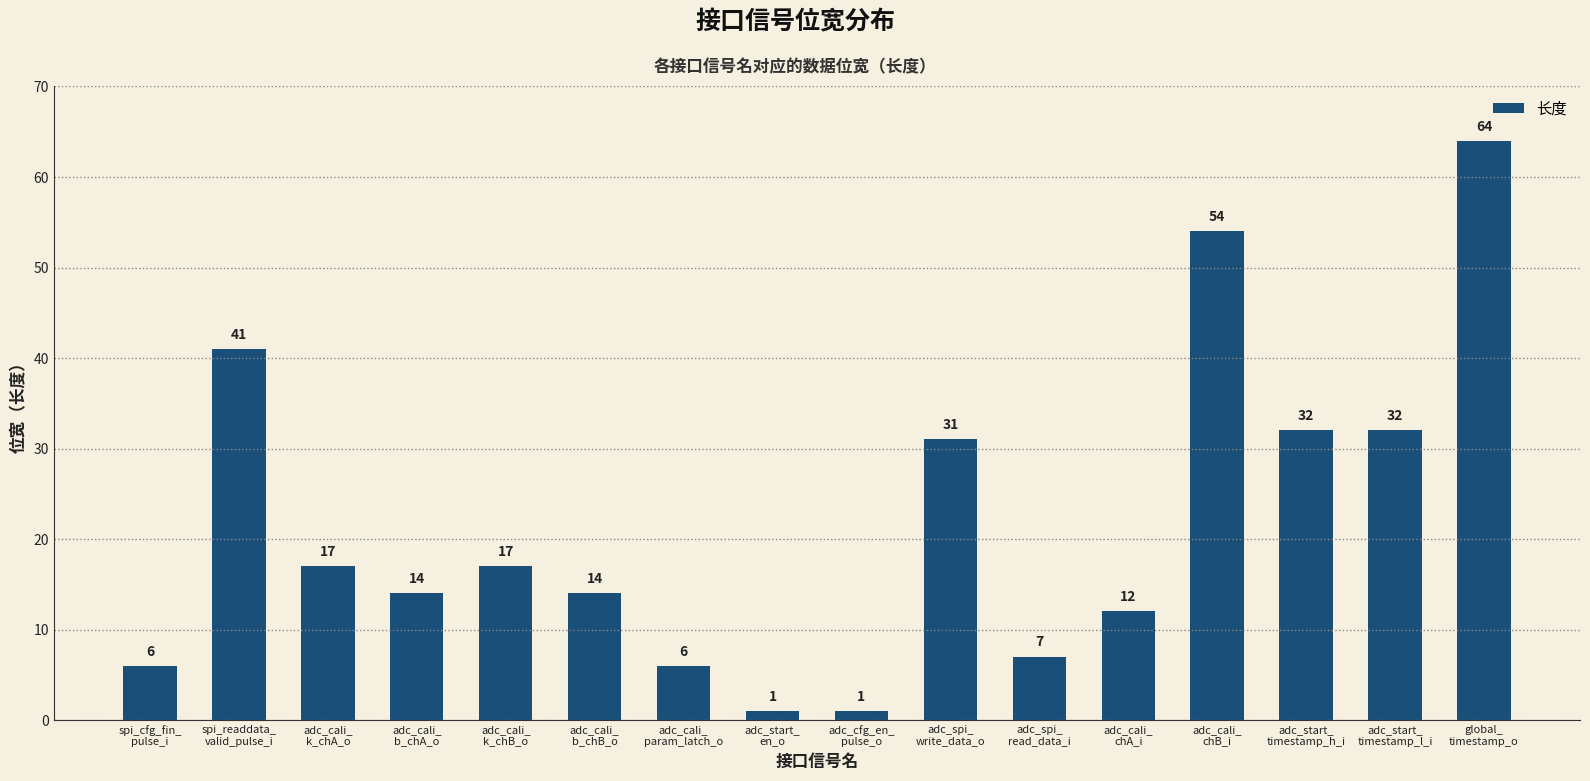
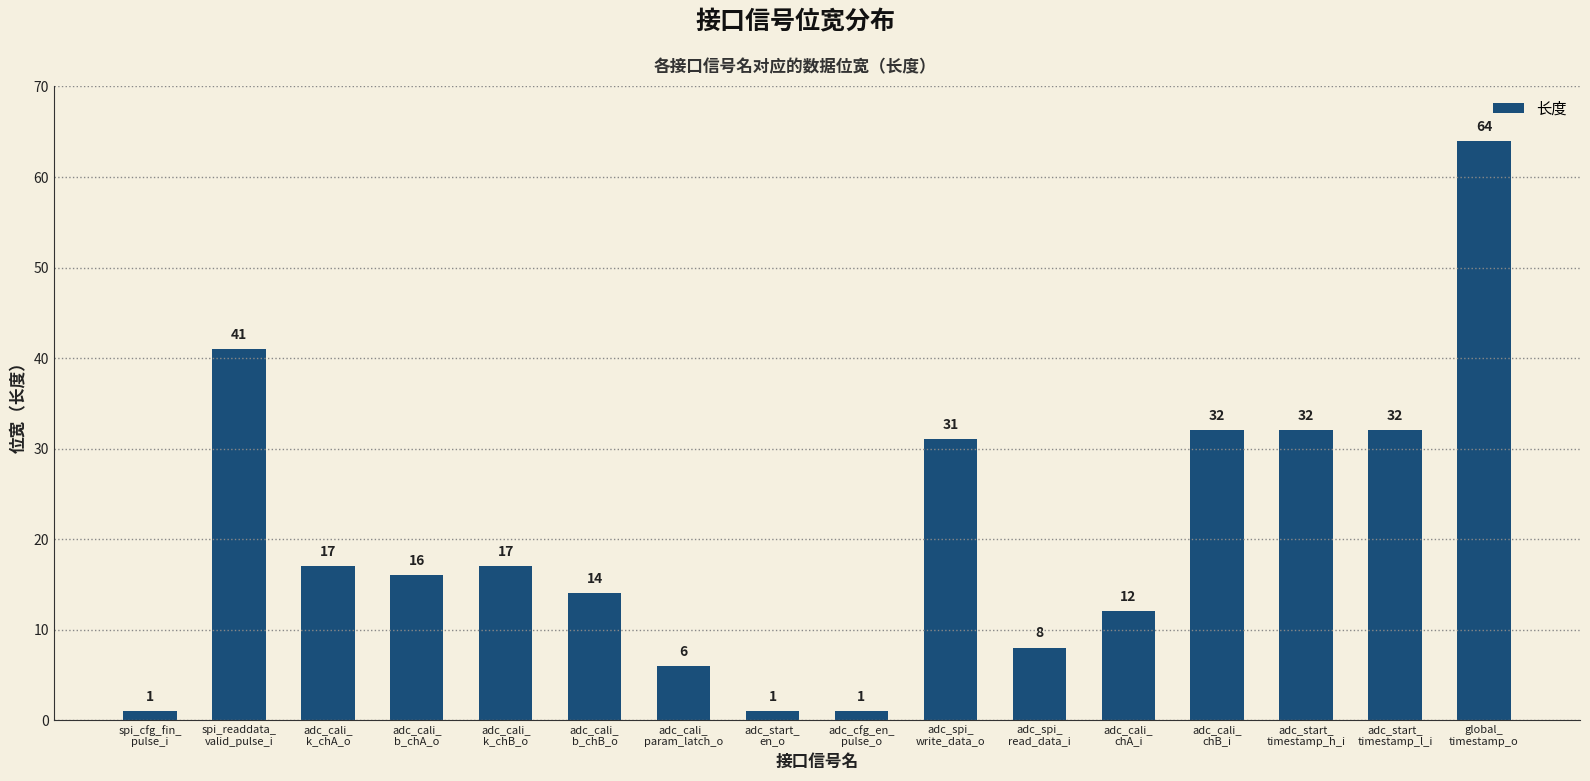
spi_cfg_fin_ pulse_i: 6 -> 1
adc_cali_ b_chA_o: 14 -> 16
adc_spi_ read_data_i: 7 -> 8
adc_cali_ chB_i: 54 -> 32
